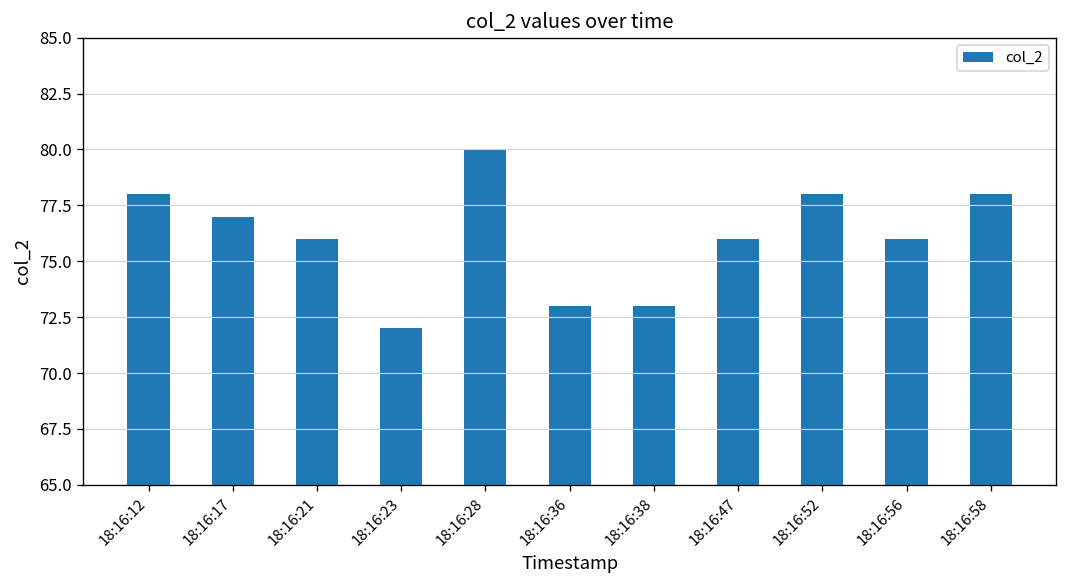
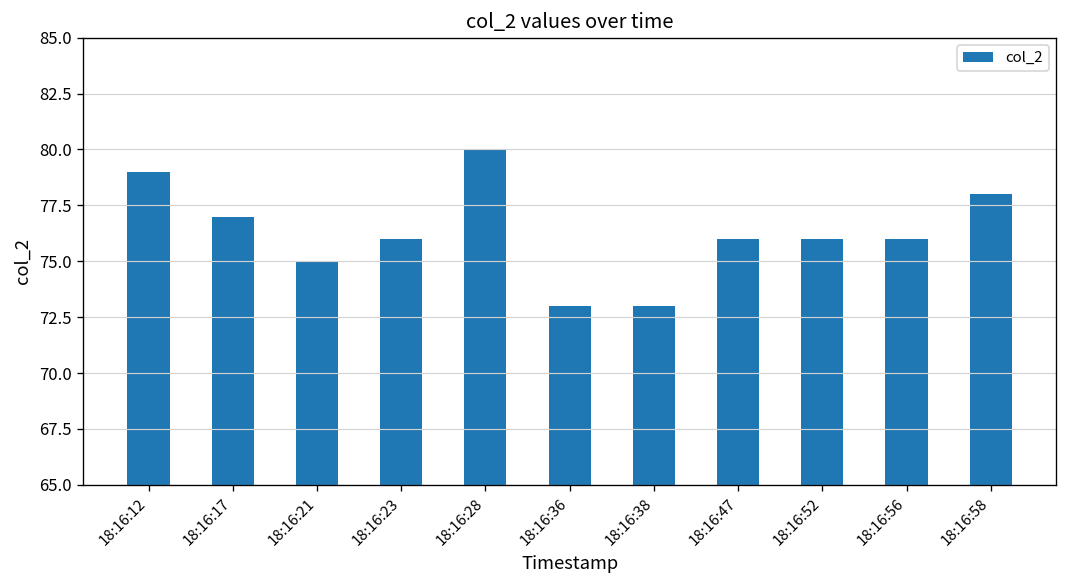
18:16:12: 78 -> 79
18:16:21: 76 -> 75
18:16:23: 72 -> 76
18:16:52: 78 -> 76
